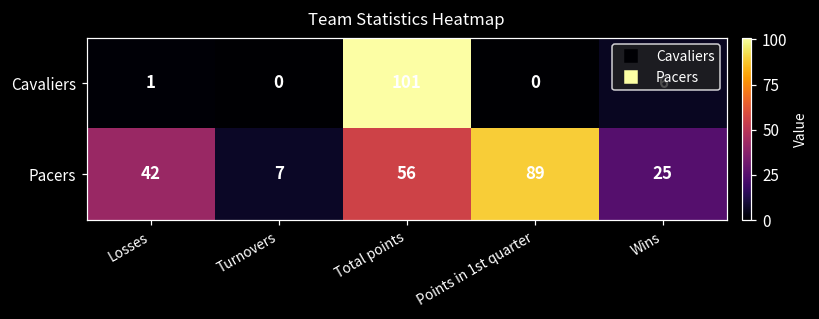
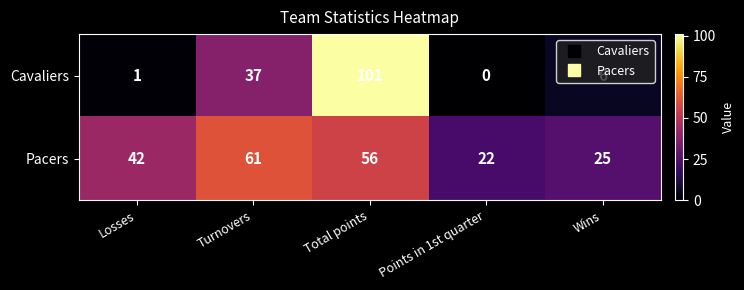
Cavaliers, Turnovers: 0 -> 37
Pacers, Turnovers: 7 -> 61
Pacers, Points in 1st quarter: 89 -> 22
